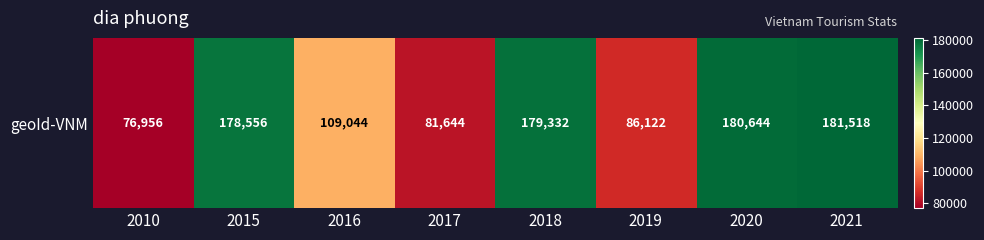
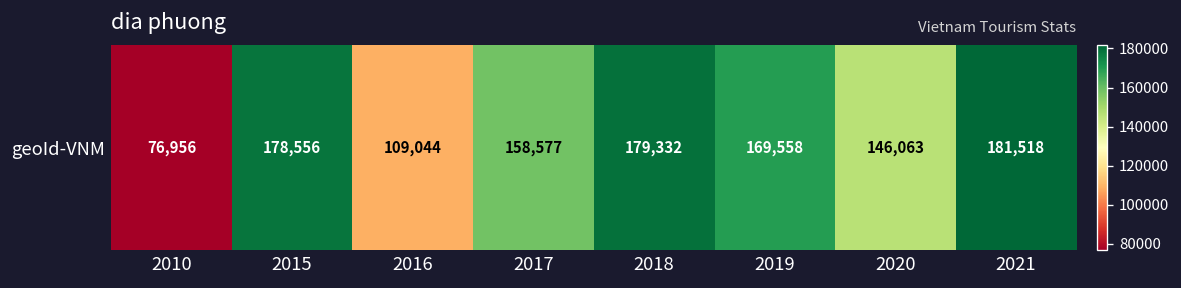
geoId-VNM, 2017: 81,644 -> 158,577
geoId-VNM, 2019: 86,122 -> 169,558
geoId-VNM, 2020: 180,644 -> 146,063
